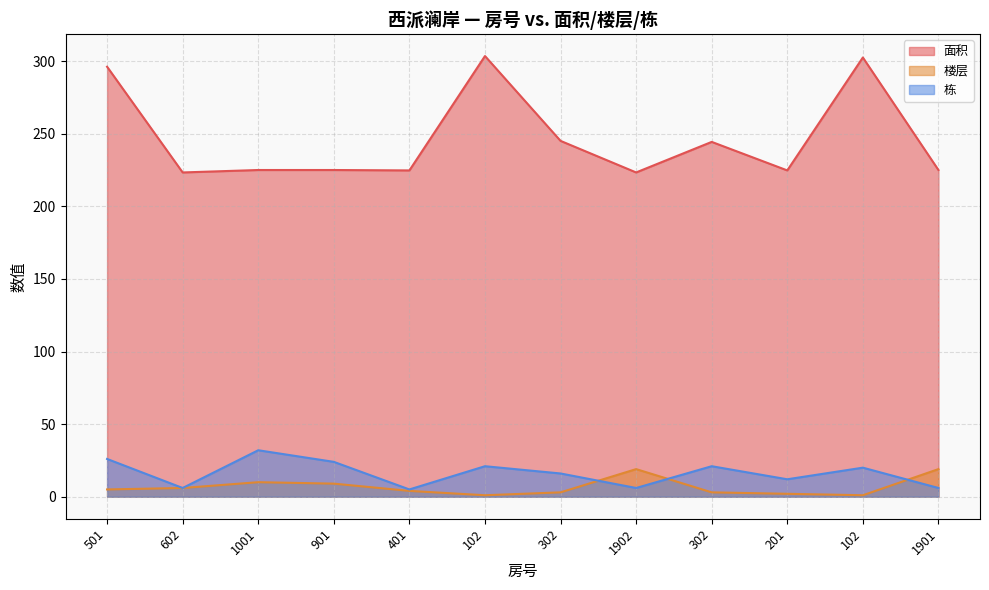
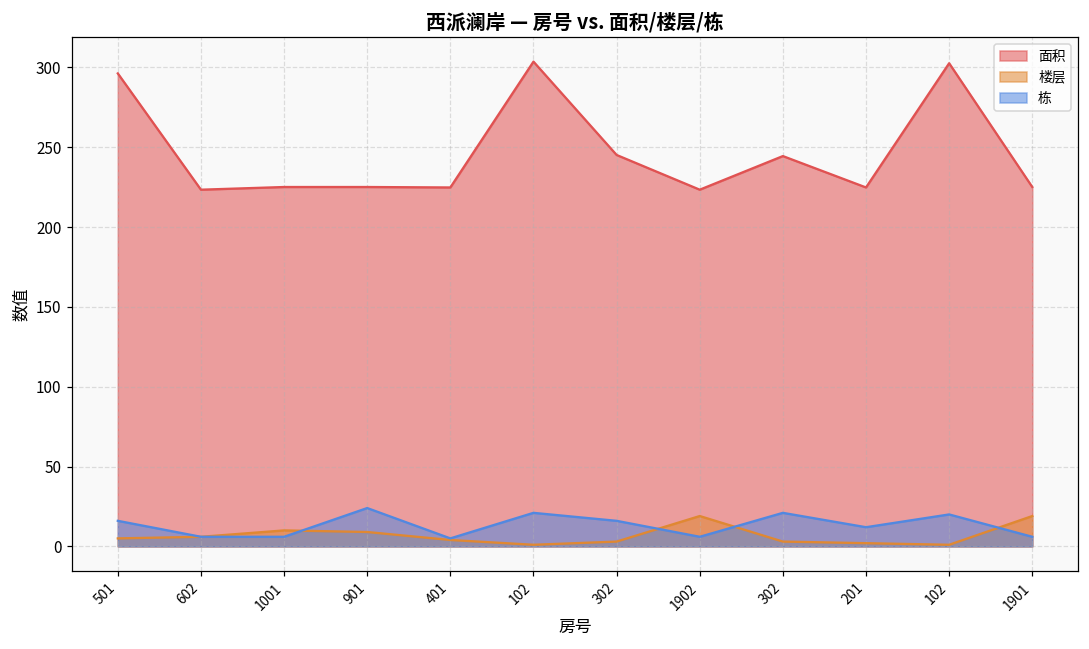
栋, 501: 26 -> 16
栋, 1001: 32 -> 6
